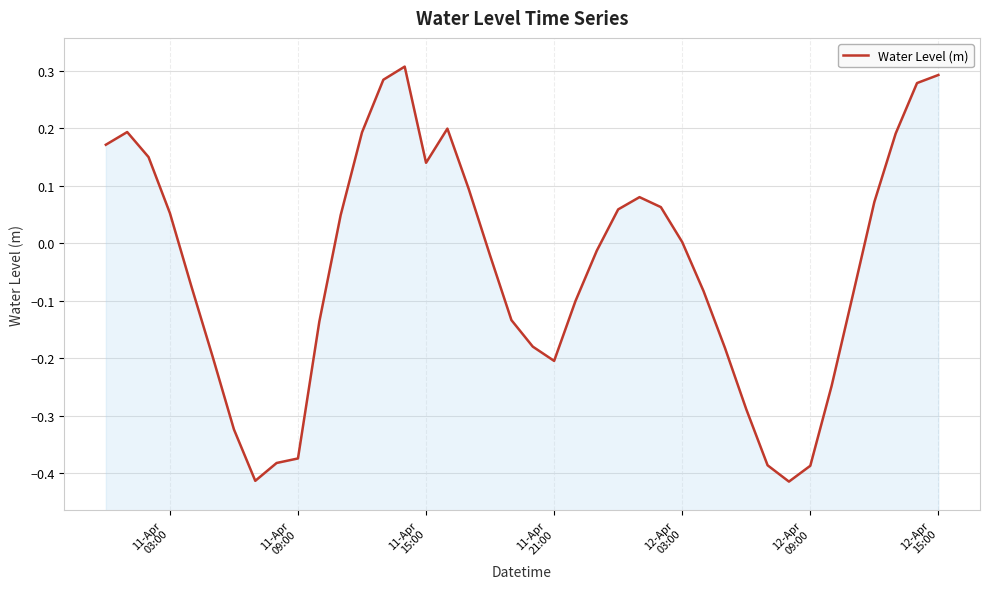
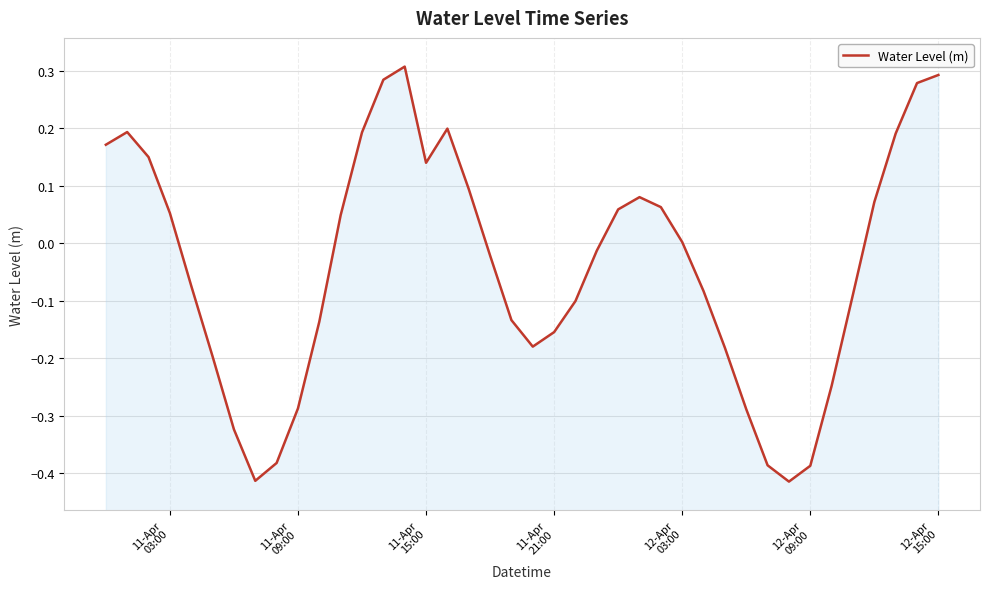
11-Apr 09:00: -0.37 -> -0.29
11-Apr 21:00: -0.20 -> -0.15
